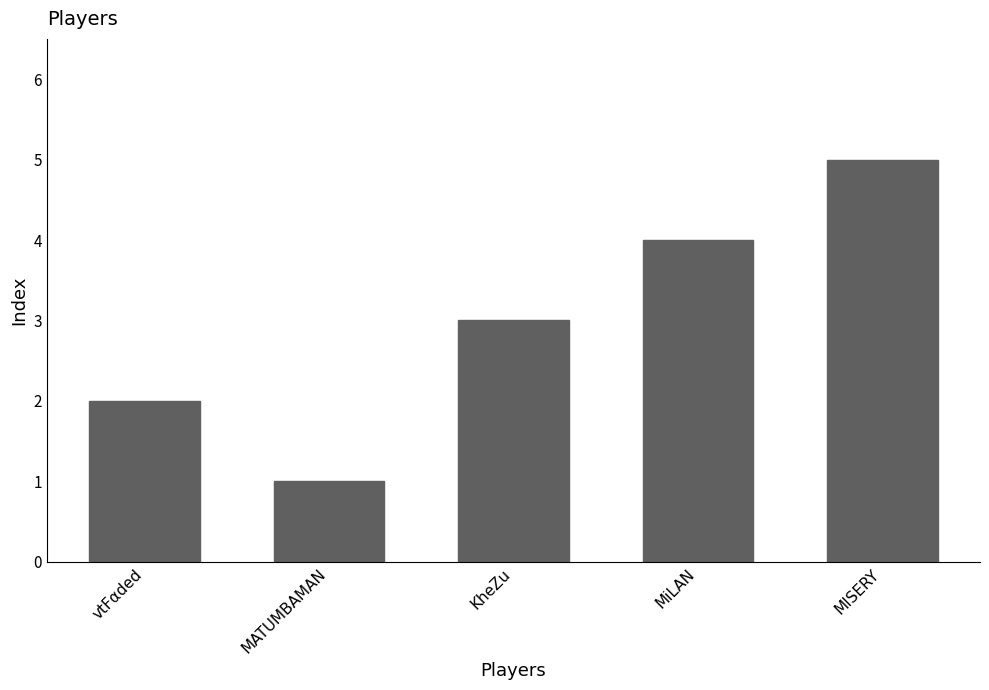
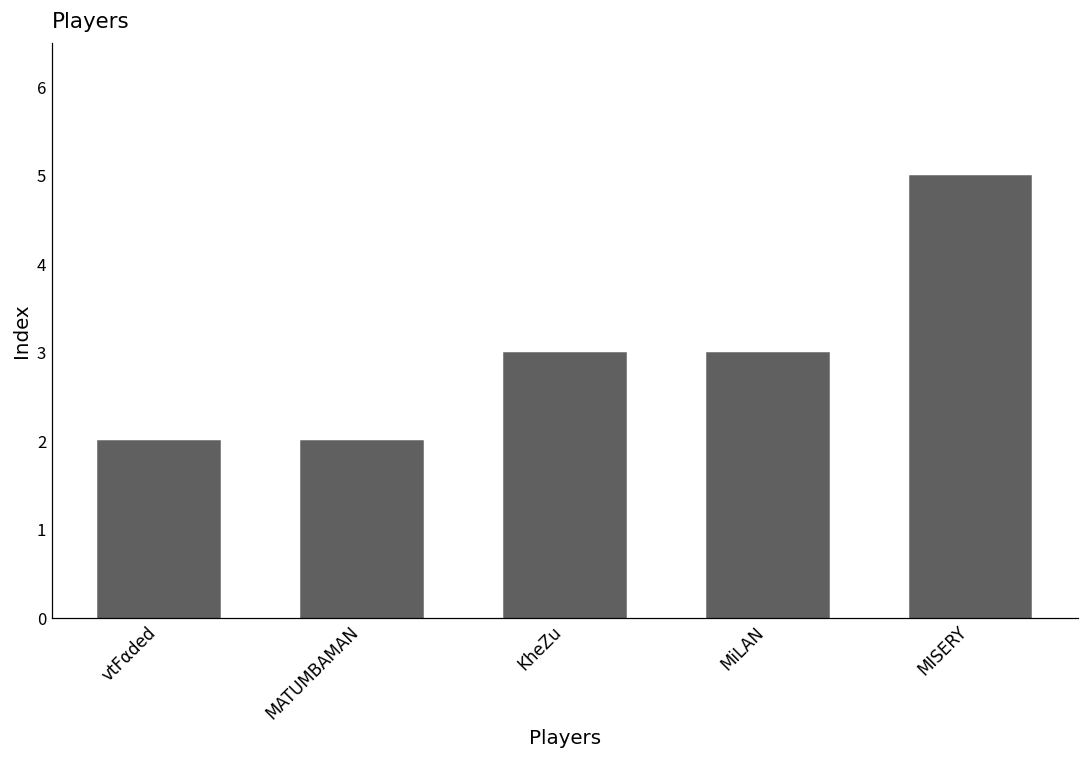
MATUMBAMAN: 1 -> 2
MiLAN: 4 -> 3
